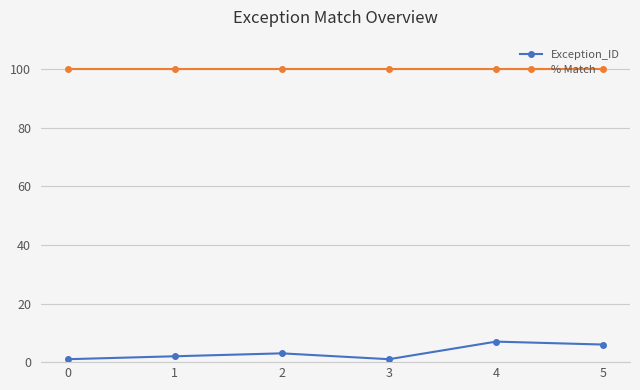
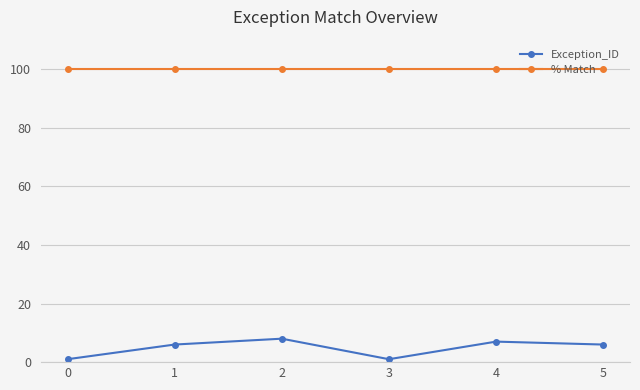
Exception_ID, 1: 2 -> 6
Exception_ID, 2: 3 -> 8
